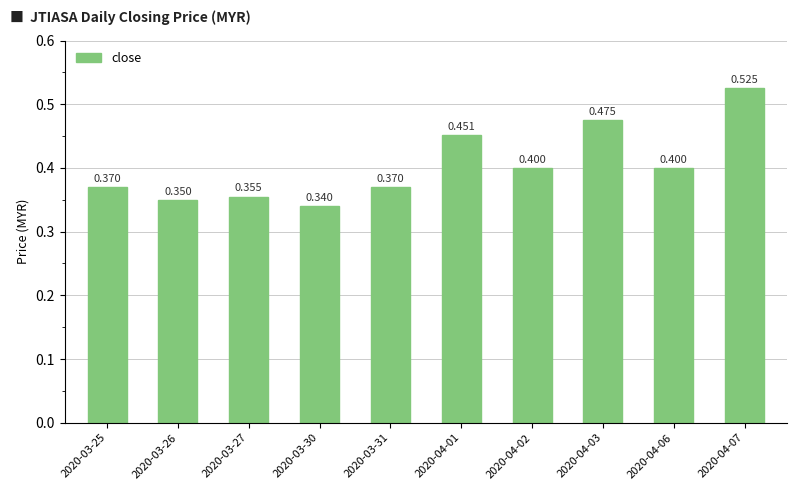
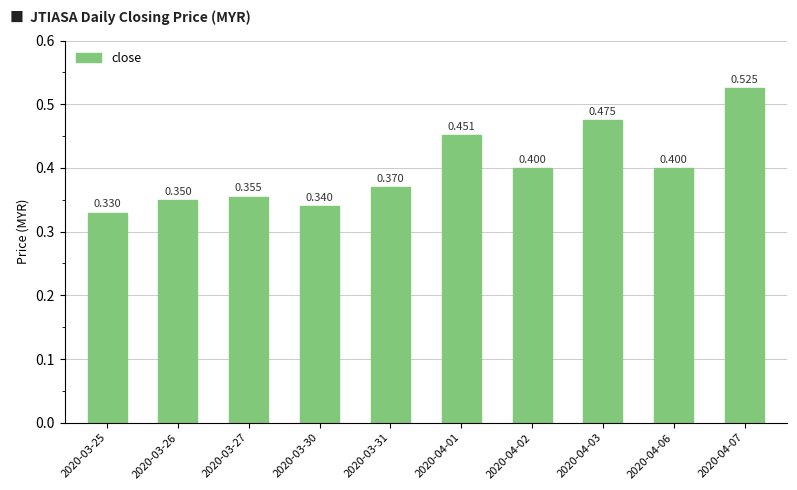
2020-03-25: 0.370 -> 0.330
